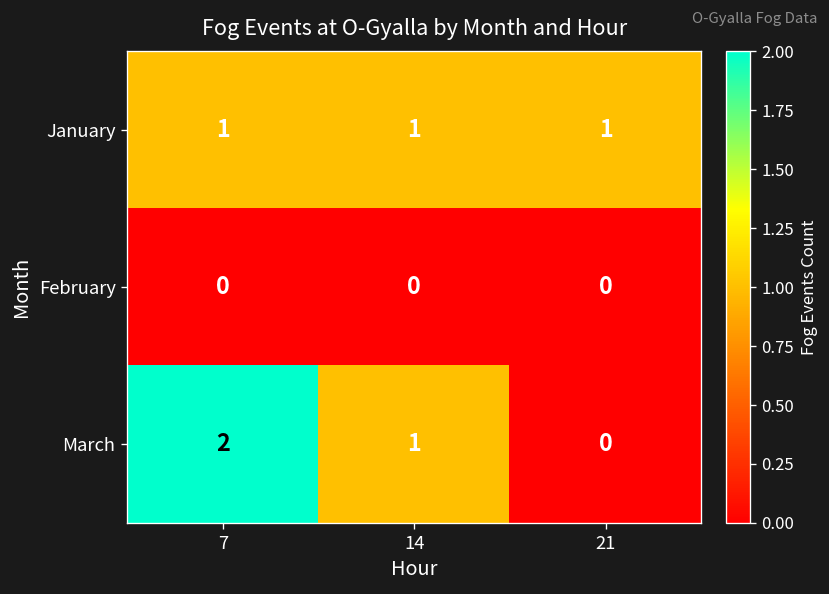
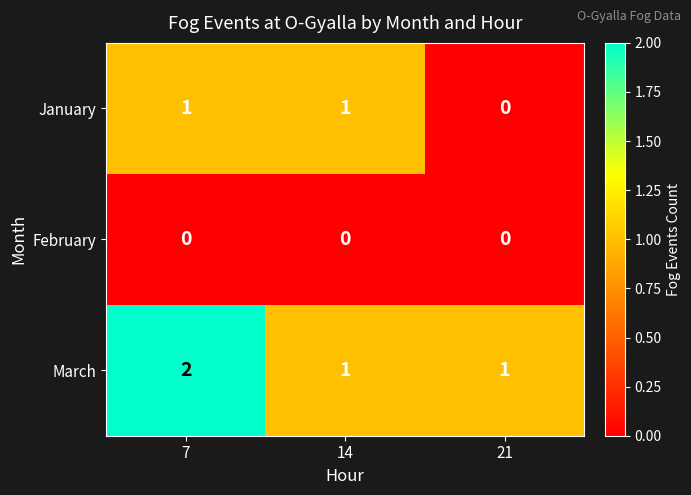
January, 21: 1 -> 0
March, 21: 0 -> 1
